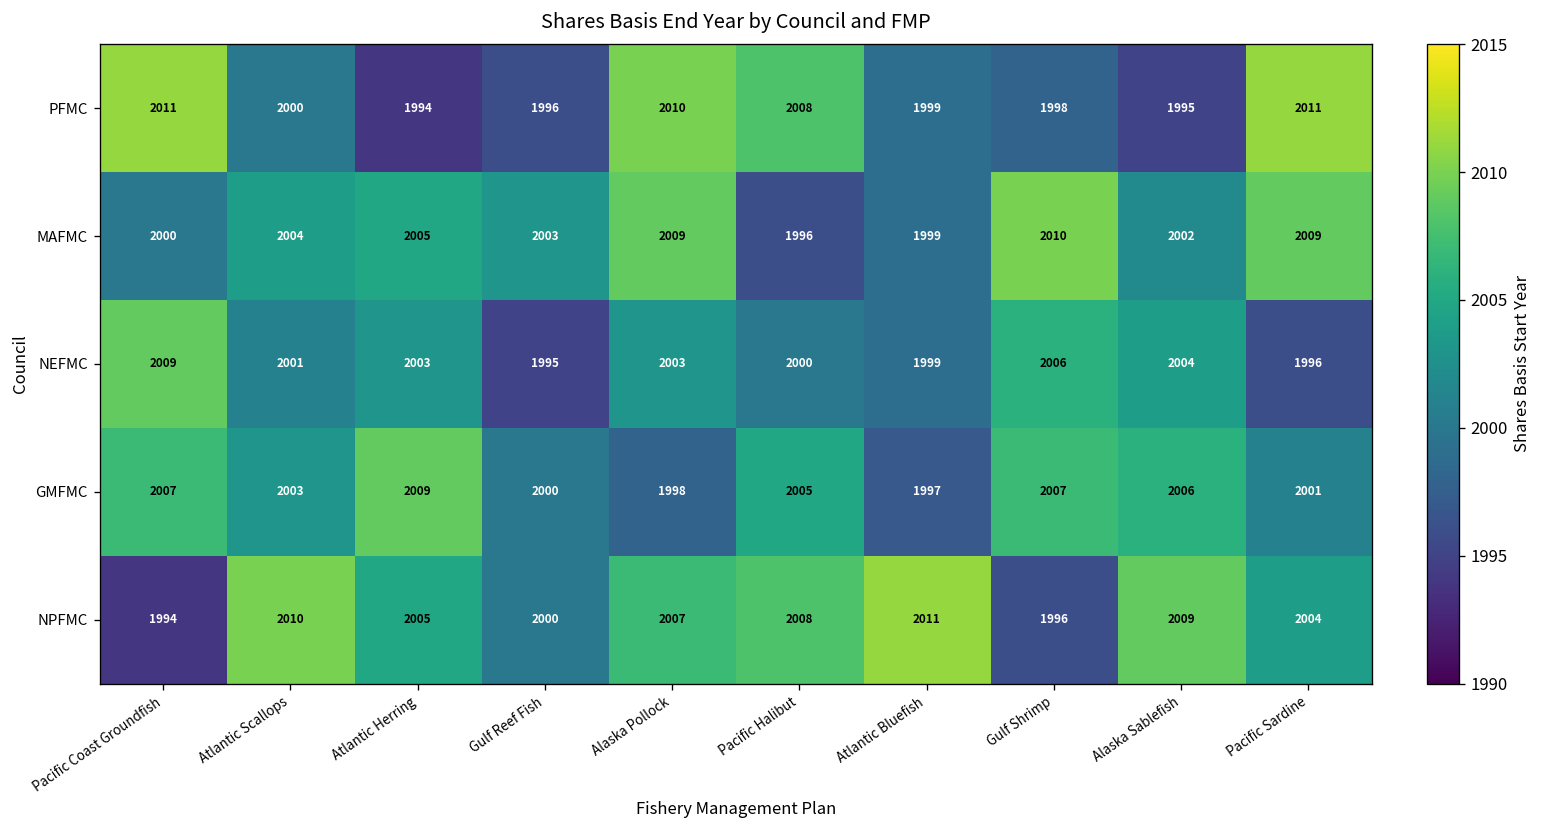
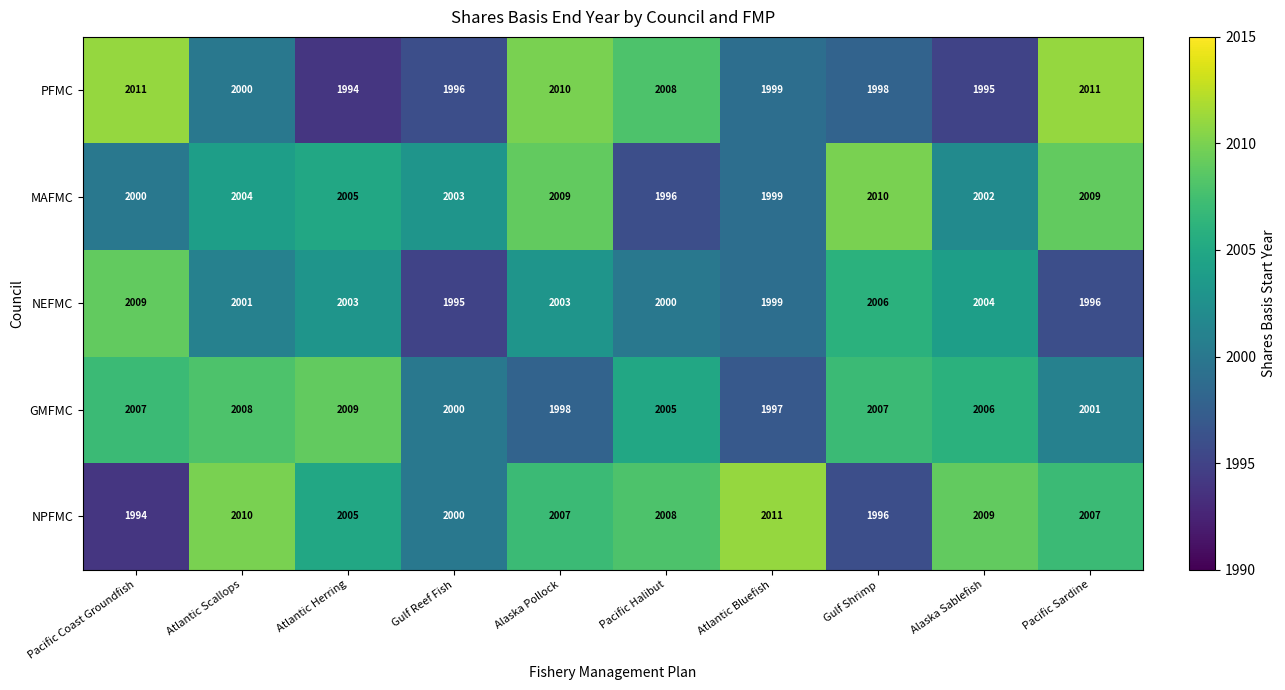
GMFMC, Atlantic Scallops: 2003 -> 2008
NPFMC, Pacific Sardine: 2004 -> 2007
